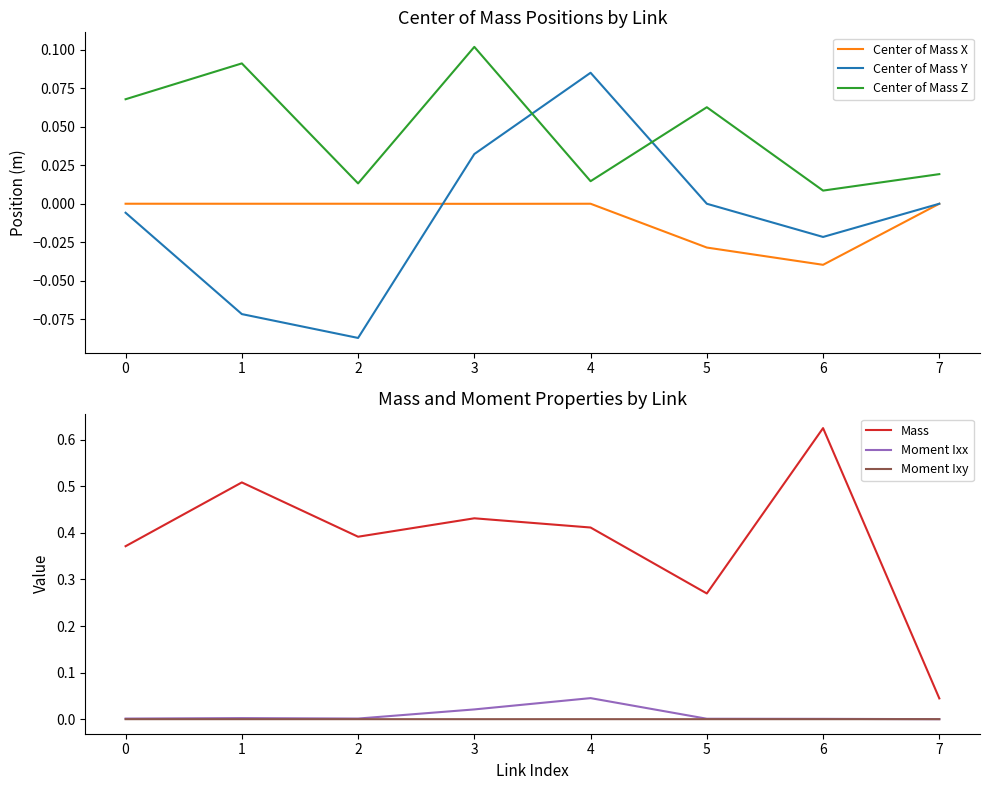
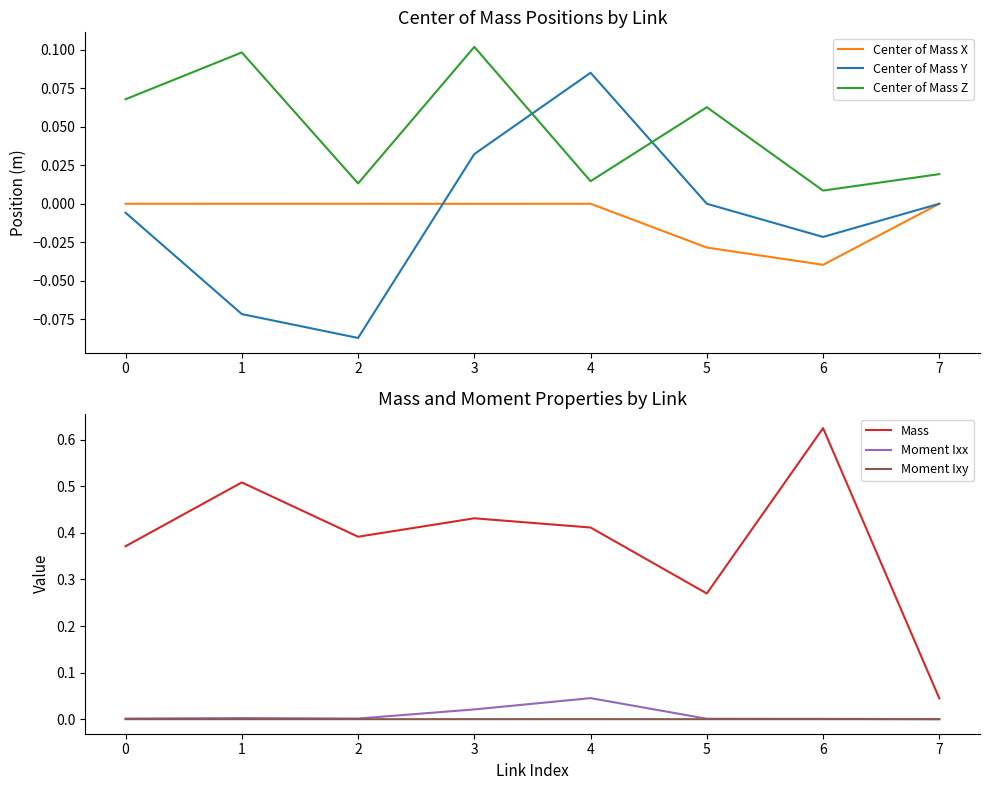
Center of Mass Positions by Link, Center of Mass Z, 1: 0.091 -> 0.098
